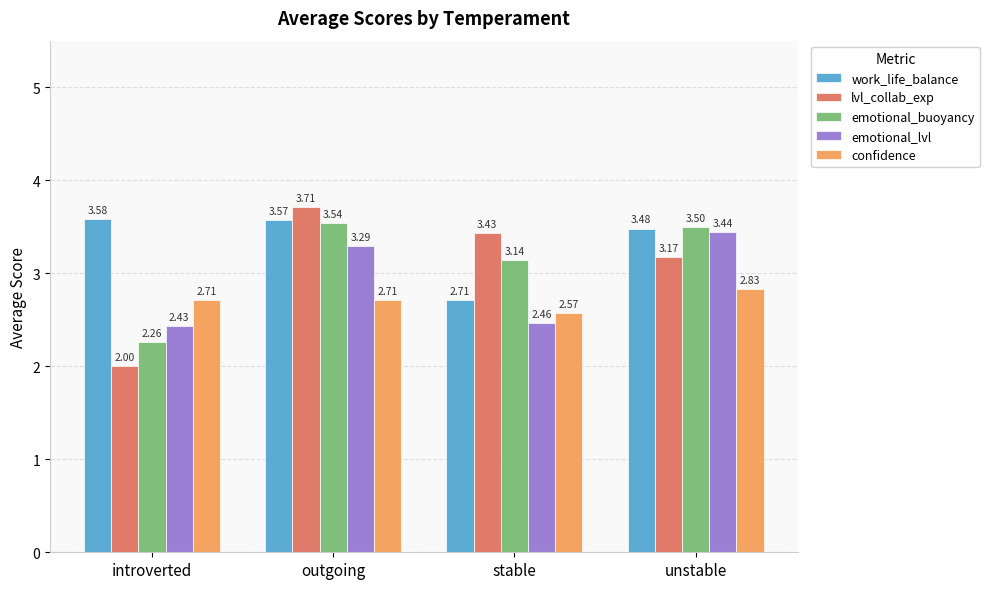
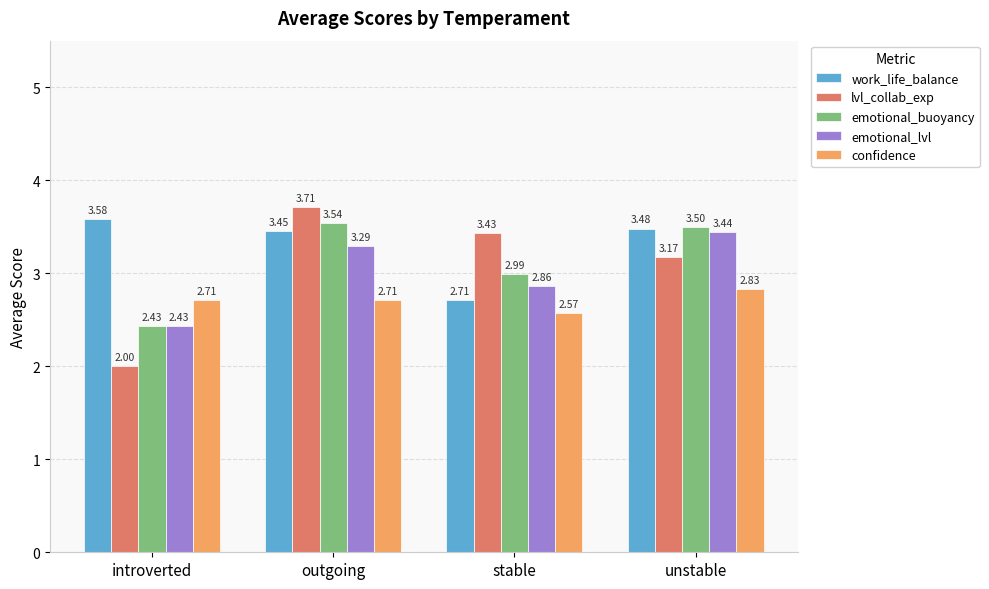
emotional_buoyancy, introverted: 2.26 -> 2.43
work_life_balance, outgoing: 3.57 -> 3.45
emotional_buoyancy, stable: 3.14 -> 2.99
emotional_lvl, stable: 2.46 -> 2.86
